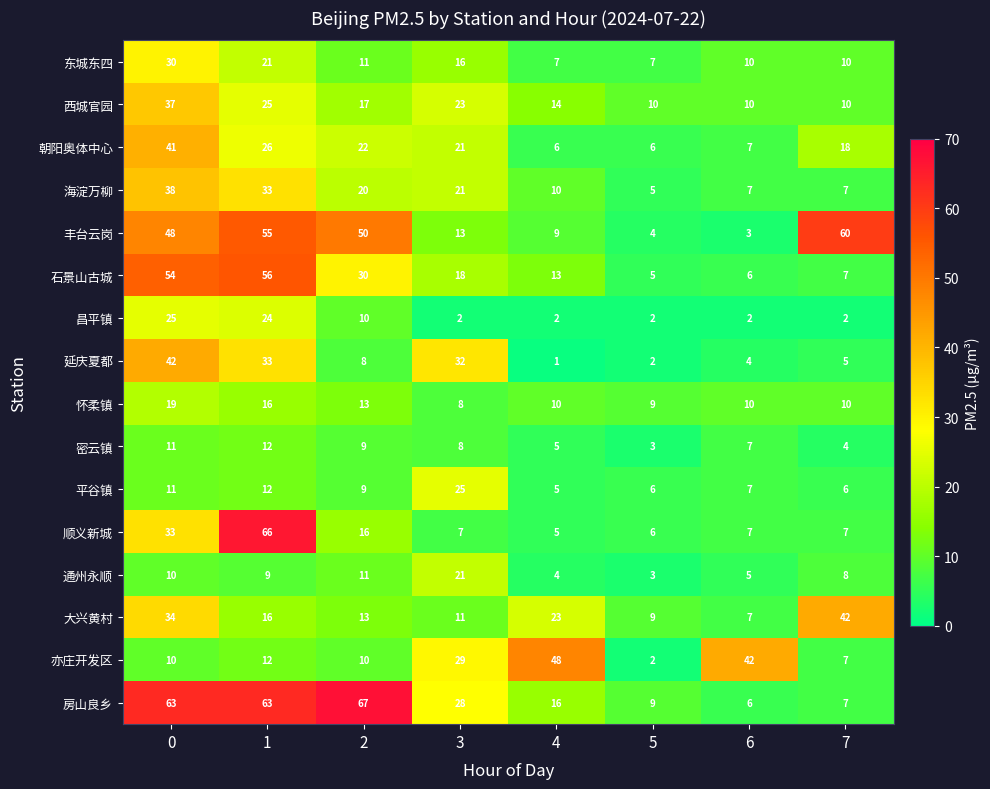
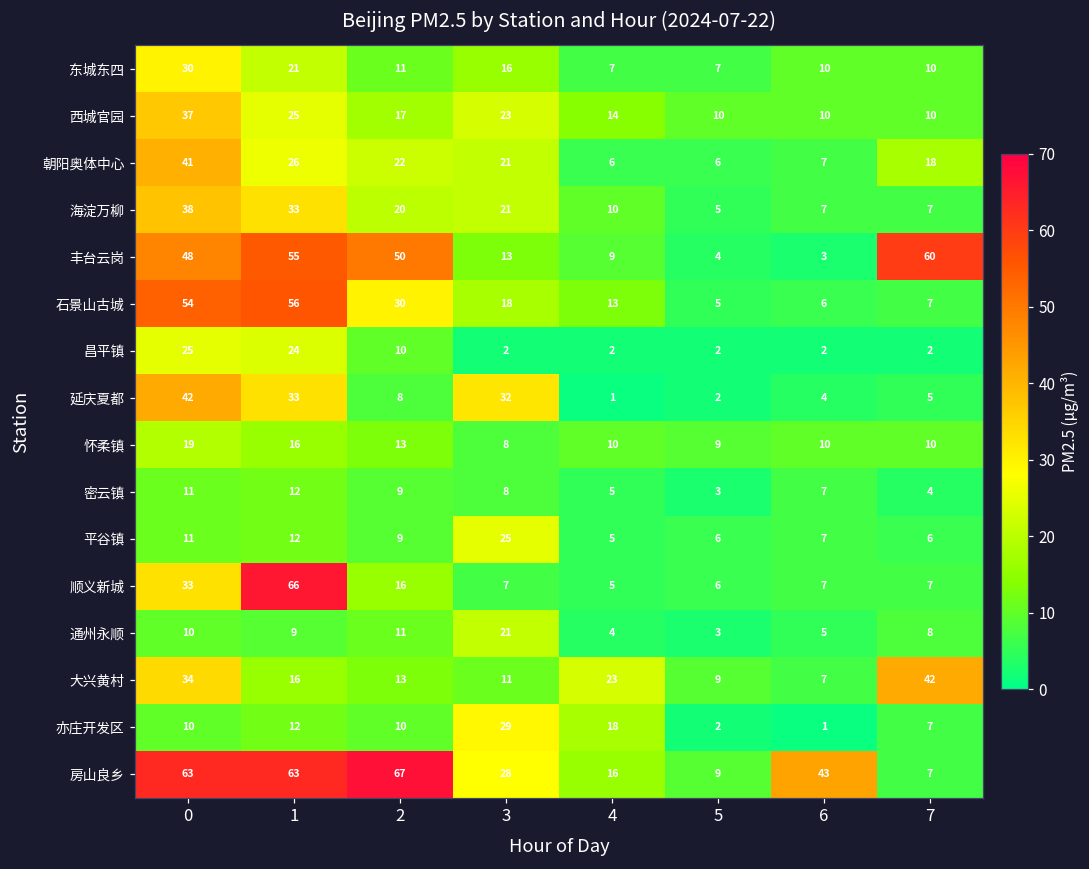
亦庄开发区, 4: 48 -> 18
亦庄开发区, 6: 42 -> 1
房山良乡, 6: 6 -> 43
